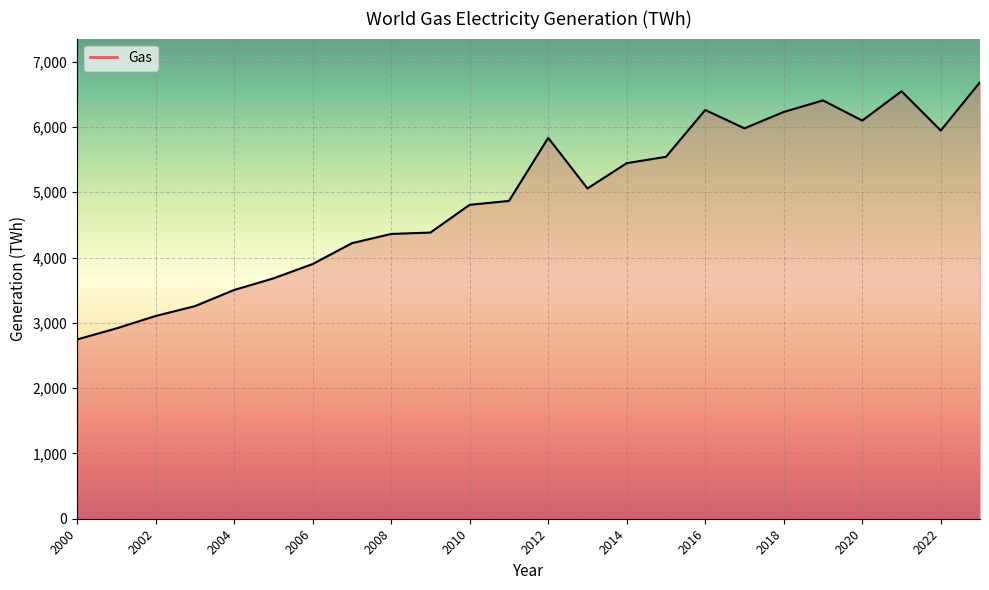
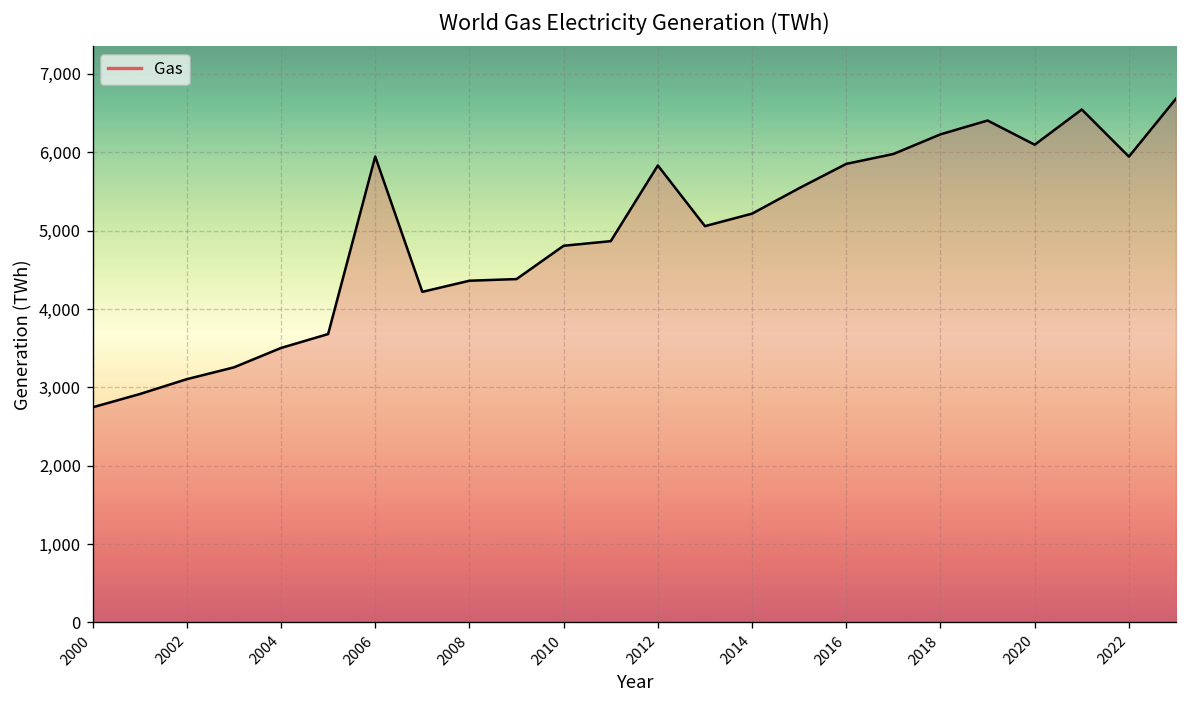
2006: 3,900 -> 5,900
2014: 5,400 -> 5,200
2016: 6,300 -> 5,900
